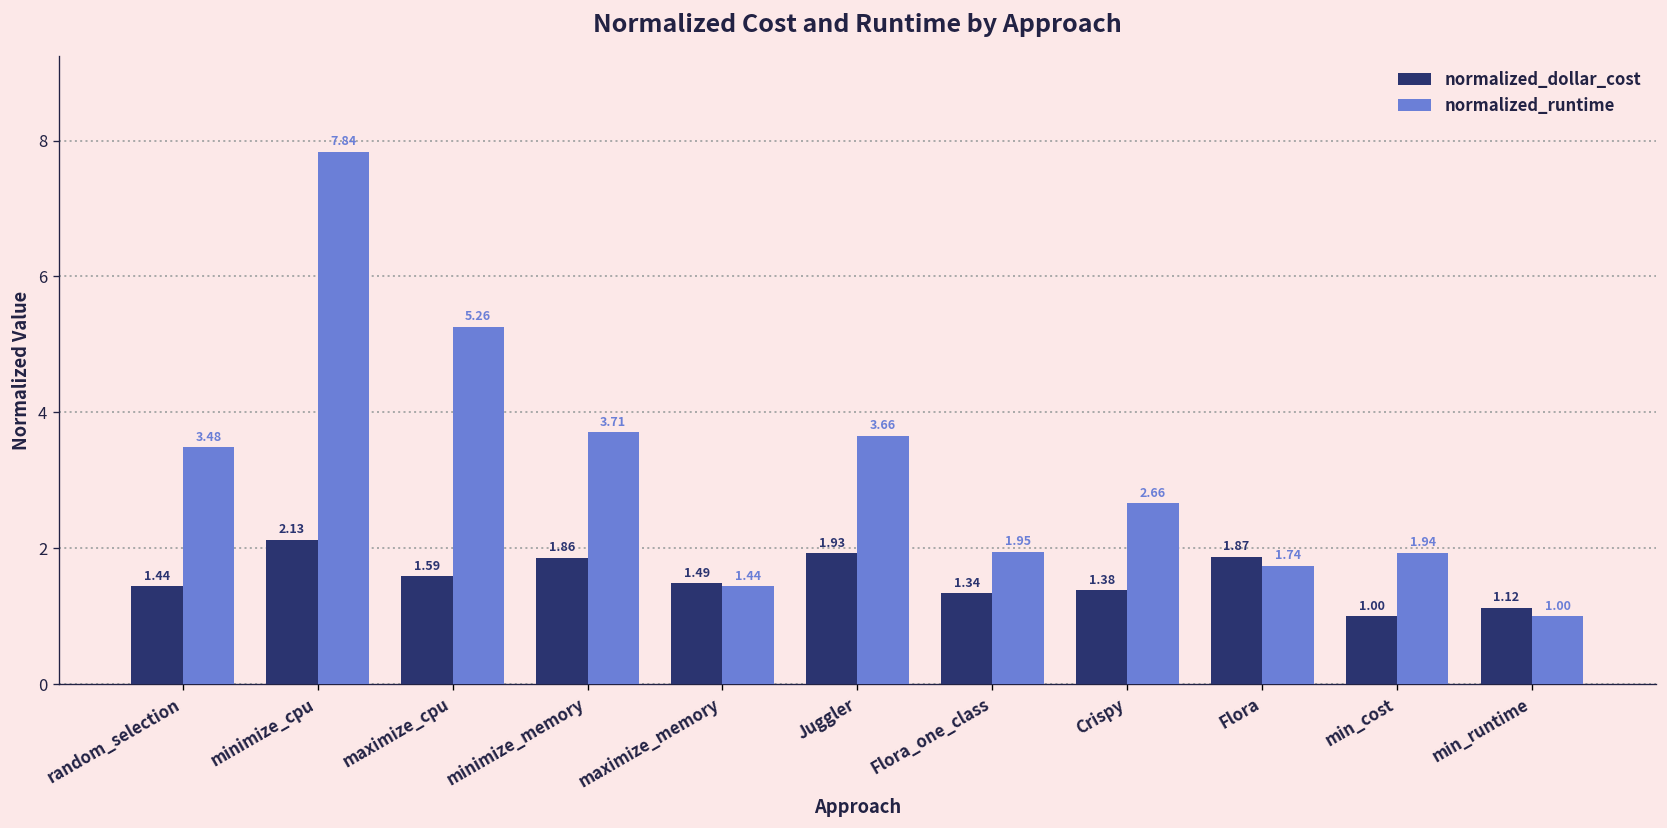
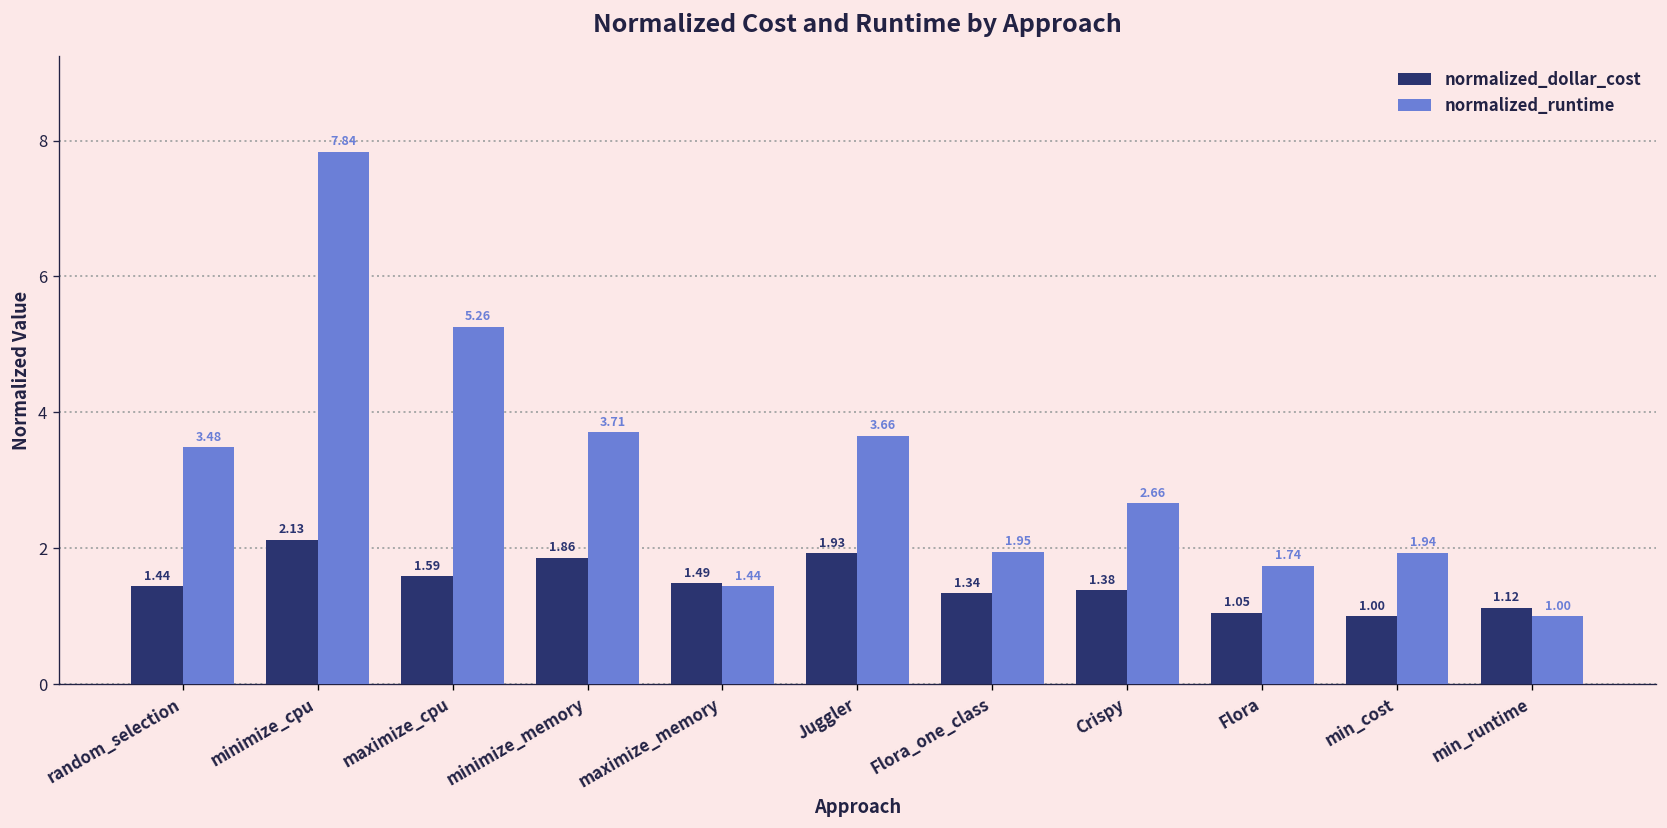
normalized_dollar_cost, Flora: 1.87 -> 1.05
